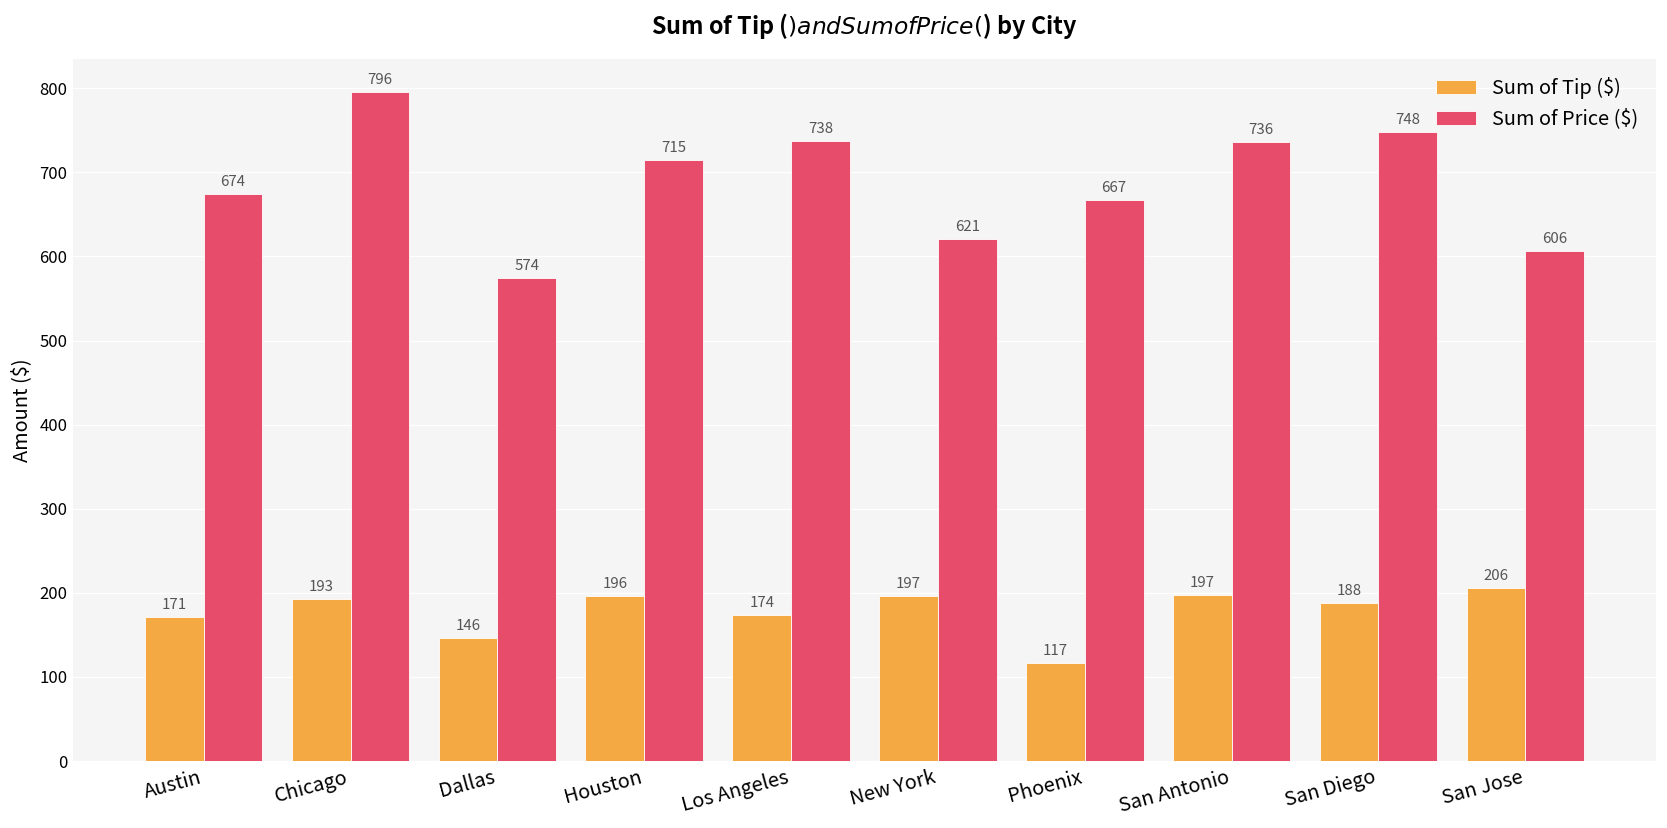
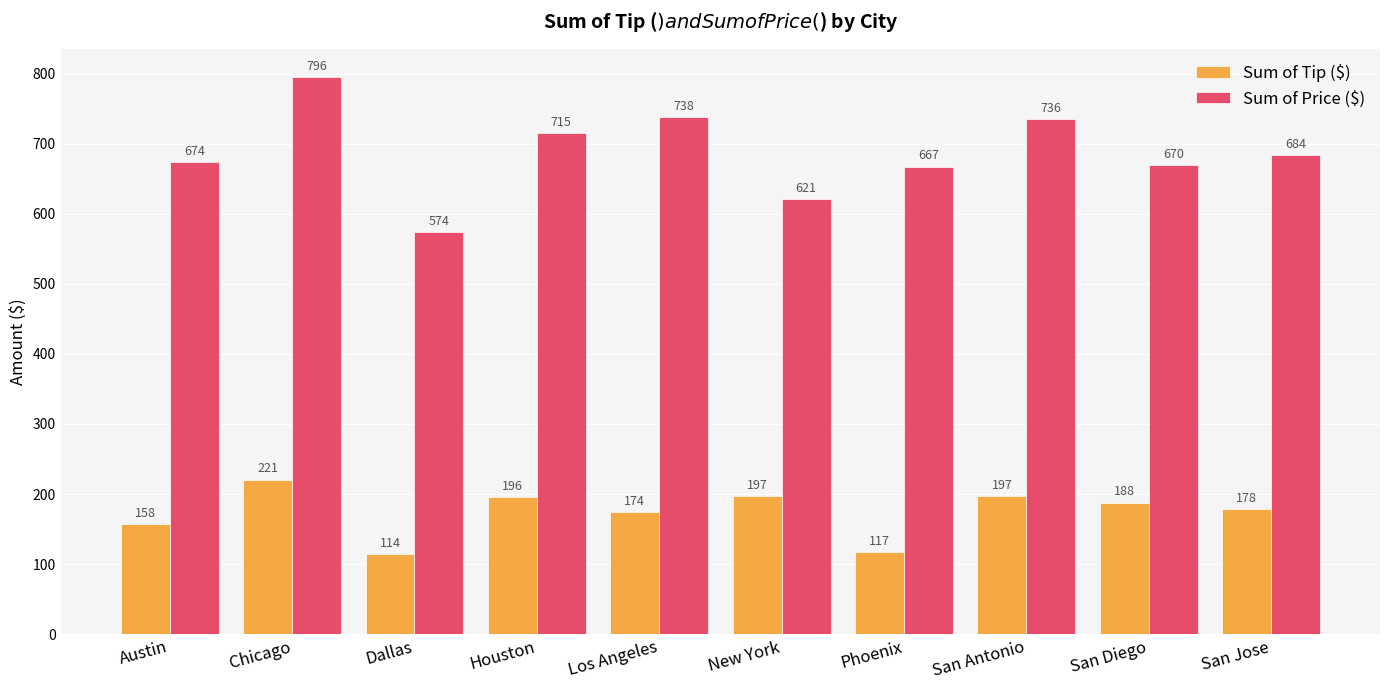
Sum of Tip ($), Austin: 171 -> 158
Sum of Tip ($), Chicago: 193 -> 221
Sum of Tip ($), Dallas: 146 -> 114
Sum of Price ($), San Diego: 748 -> 670
Sum of Tip ($), San Jose: 206 -> 178
Sum of Price ($), San Jose: 606 -> 684
